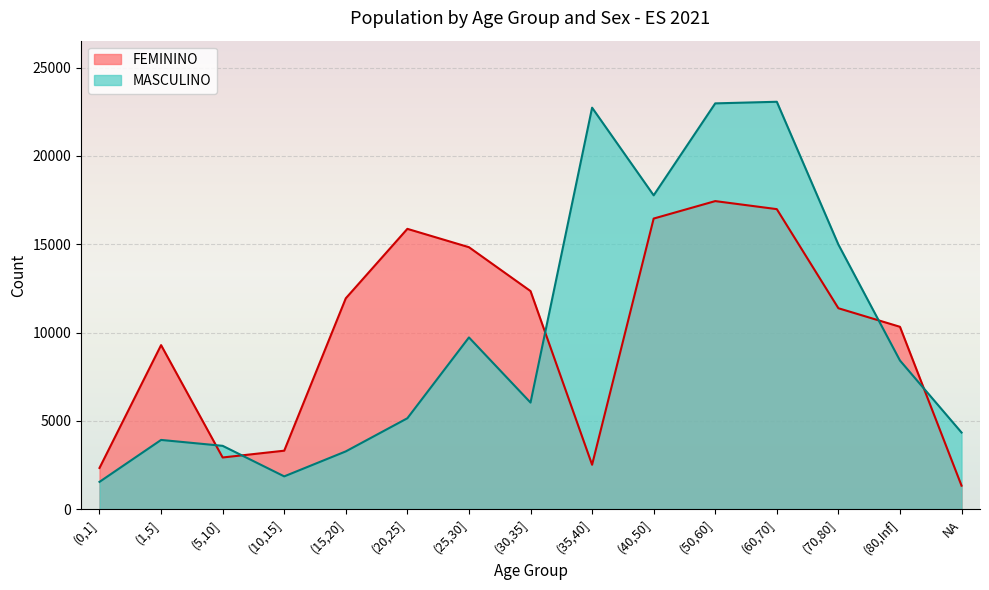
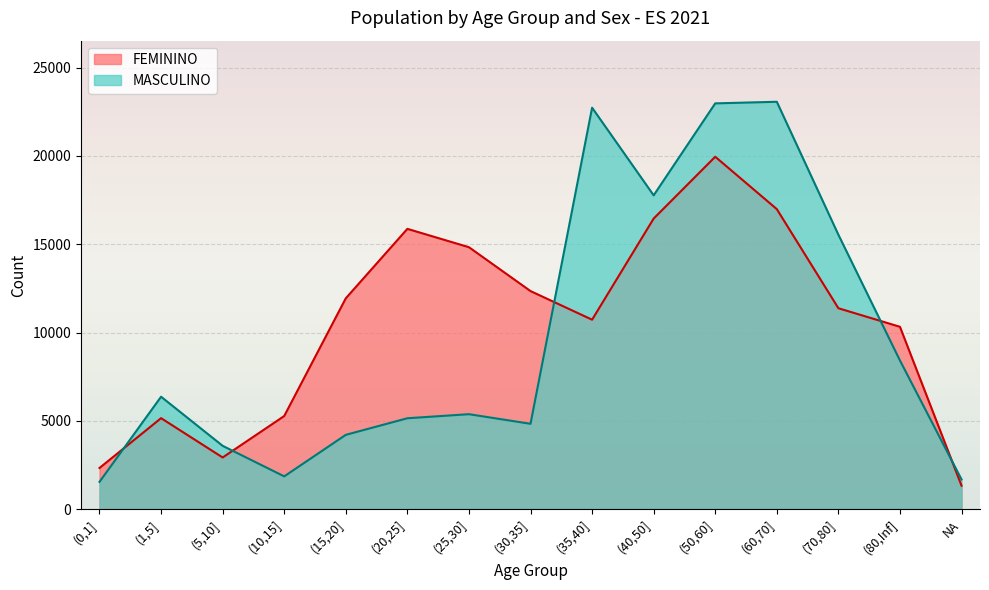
FEMININO, (1,5]: 9300 -> 5200
MASCULINO, (1,5]: 3900 -> 6400
FEMININO, (10,15]: 3300 -> 5300
MASCULINO, (15,20]: 3300 -> 4200
MASCULINO, (25,30]: 9700 -> 5400
MASCULINO, (30,35]: 6000 -> 4800
FEMININO, (35,40]: 2500 -> 10700
FEMININO, (50,60]: 17400 -> 20000
MASCULINO, (70,80]: 15000 -> 15500
MASCULINO, NA: 4300 -> 1700
